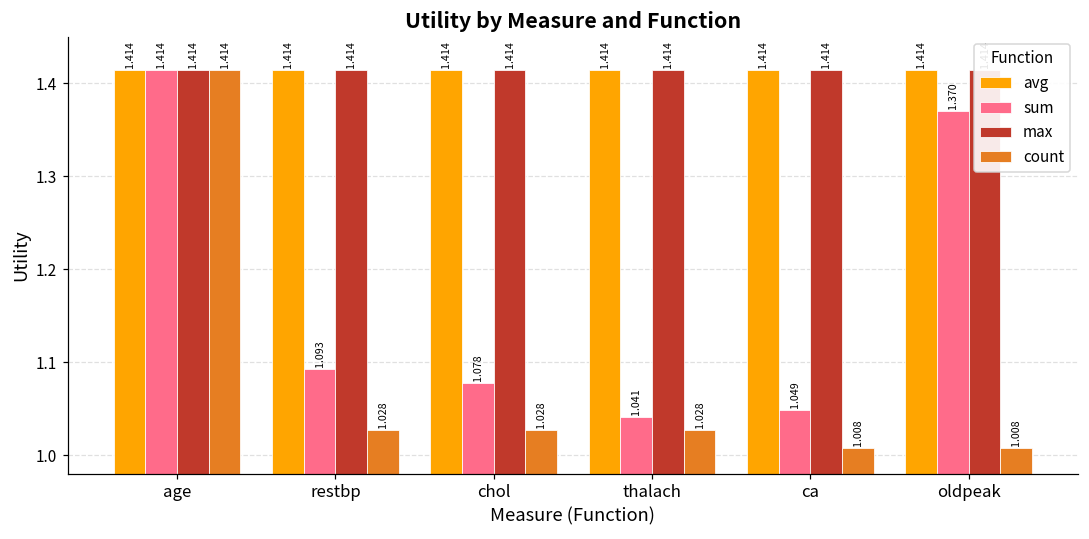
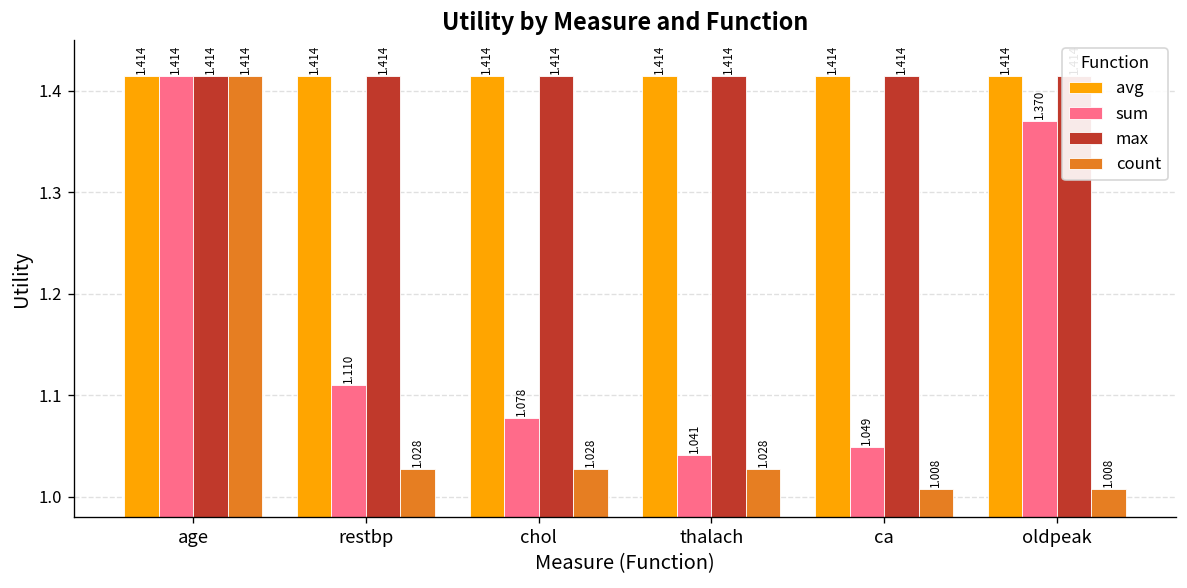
sum, restbp: 1.093 -> 1.110
